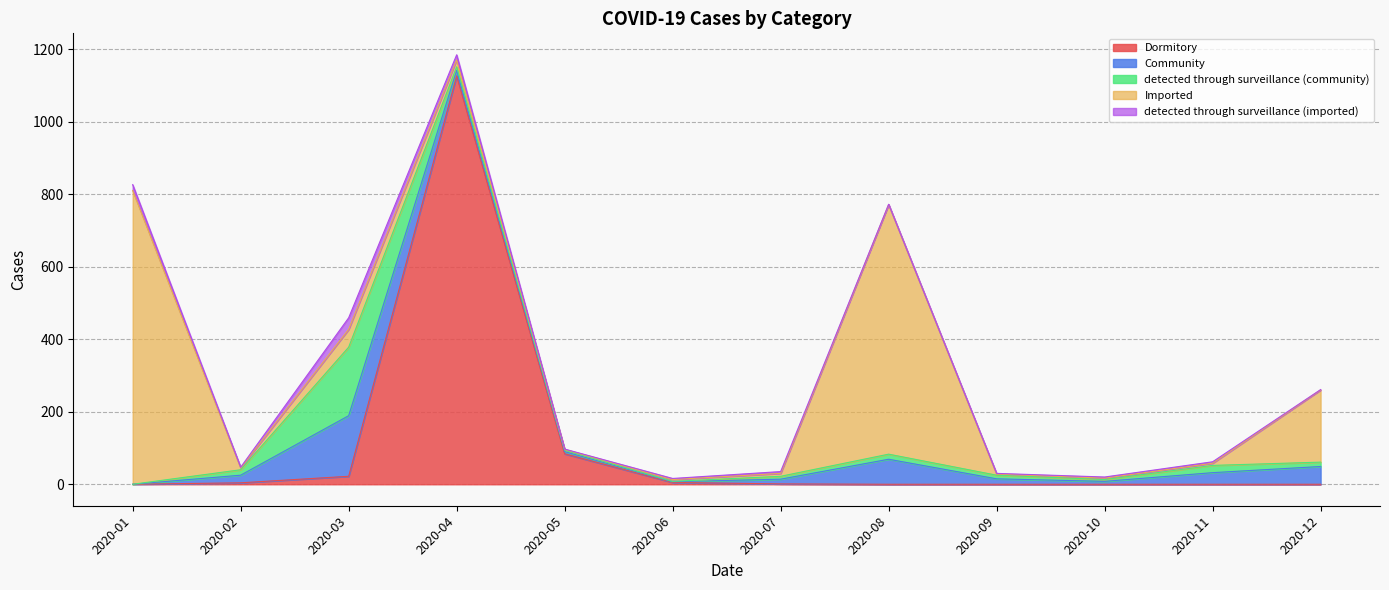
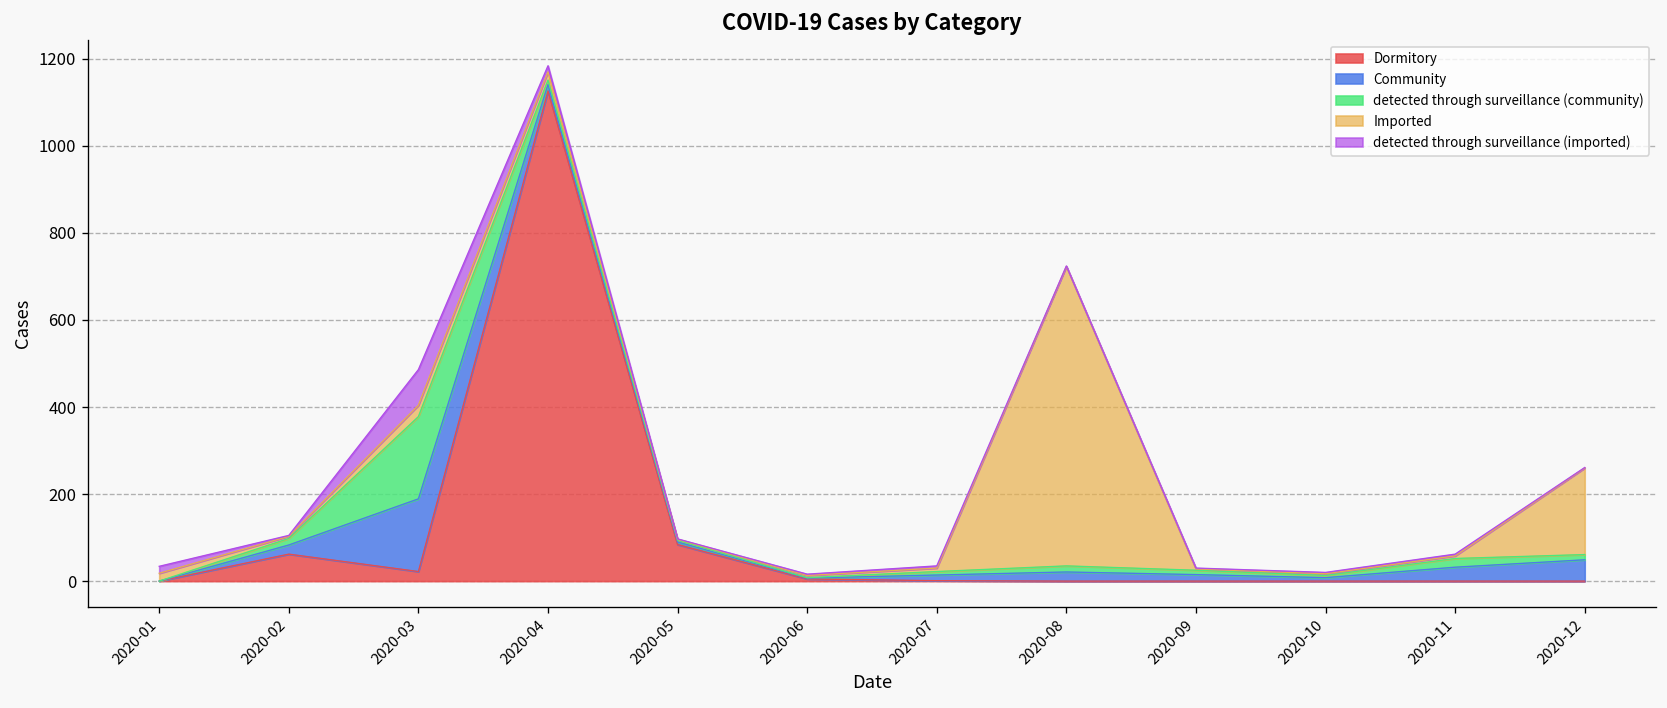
Imported, 2020-01: 810 -> 20
Dormitory, 2020-02: 0 -> 60
Imported, 2020-03: 50 -> 30
detected through surveillance (imported), 2020-03: 30 -> 80
Community, 2020-08: 70 -> 20
